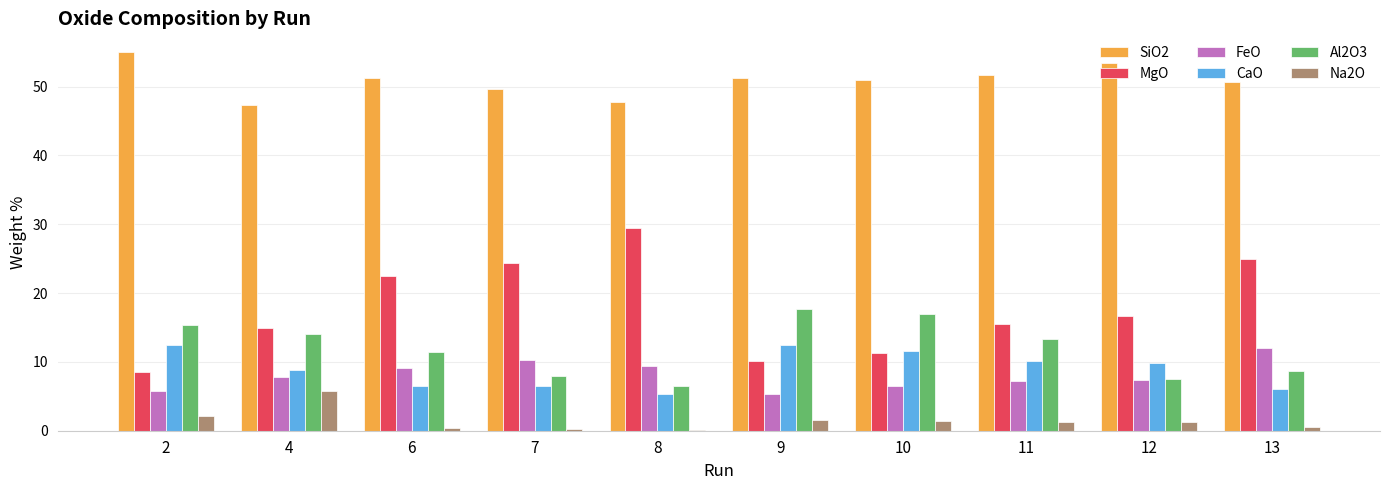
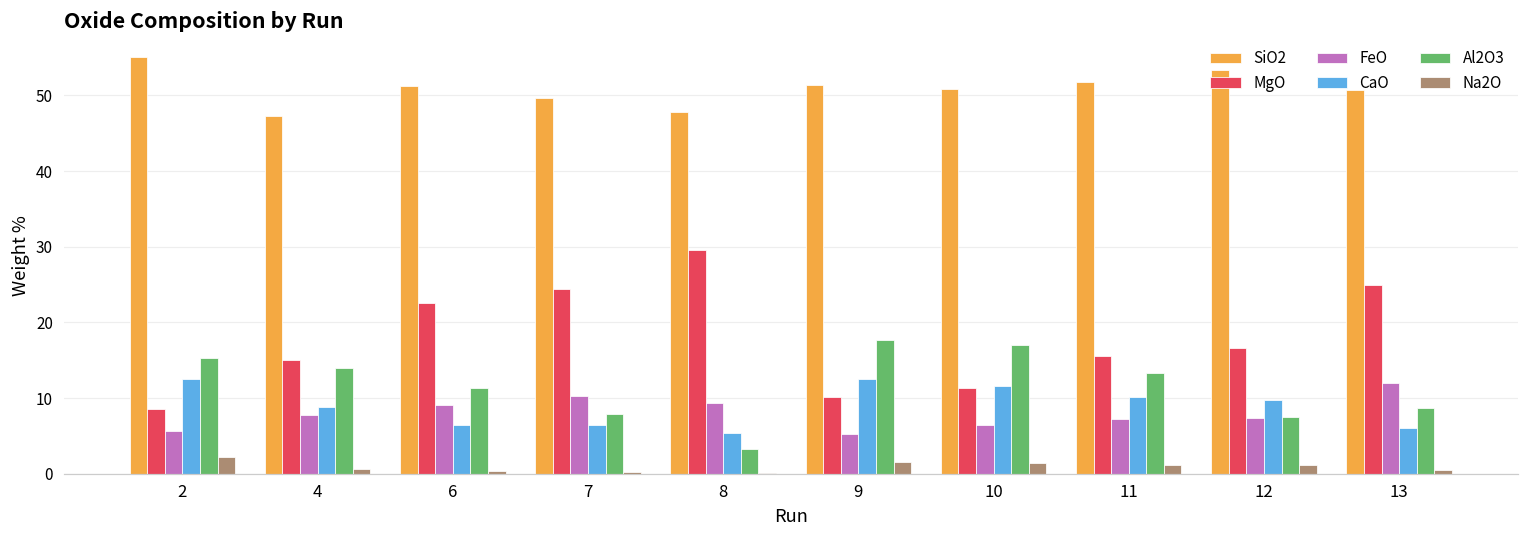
Na2O, 4: 6 -> 1
Al2O3, 8: 7 -> 3
